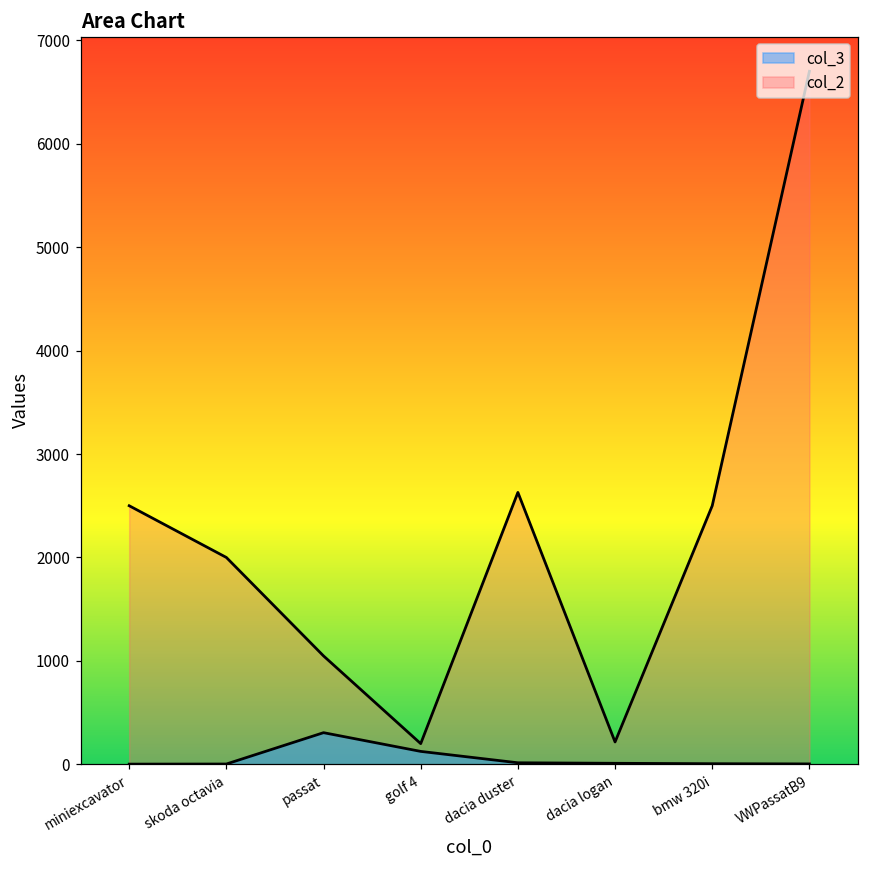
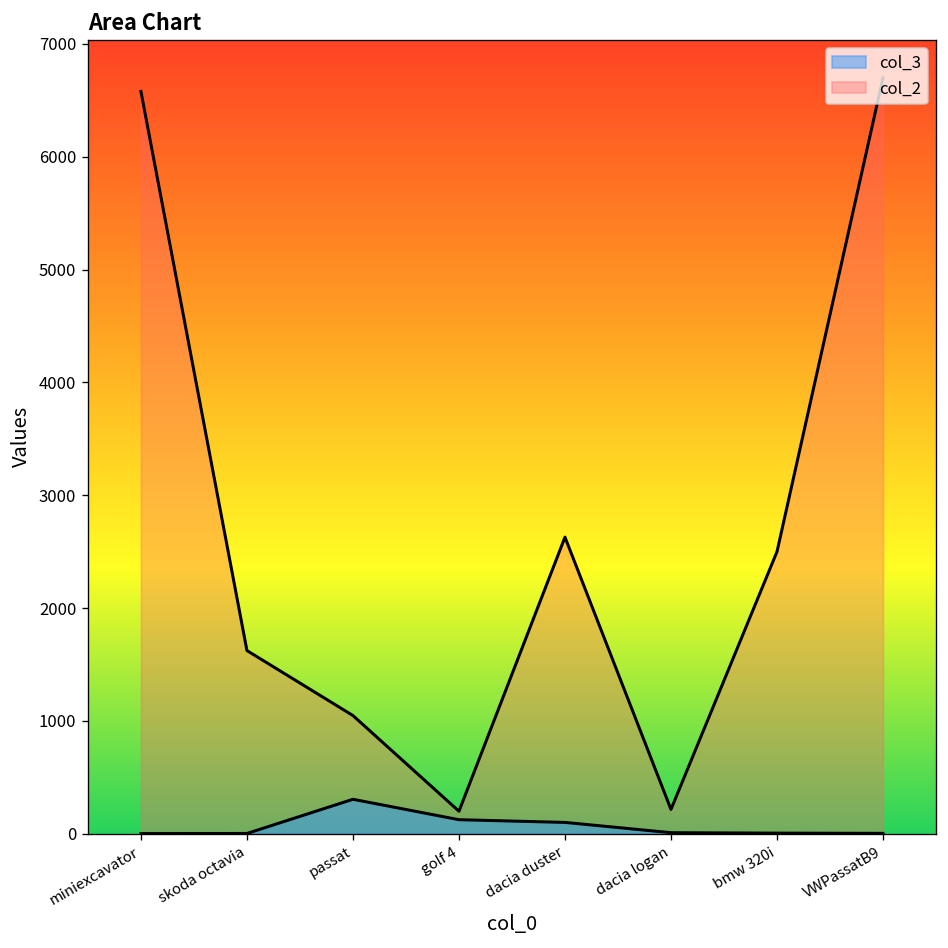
col_2, miniexcavator: 2500 -> 6600
col_2, skoda octavia: 2000 -> 1600
col_3, dacia duster: 0 -> 100
